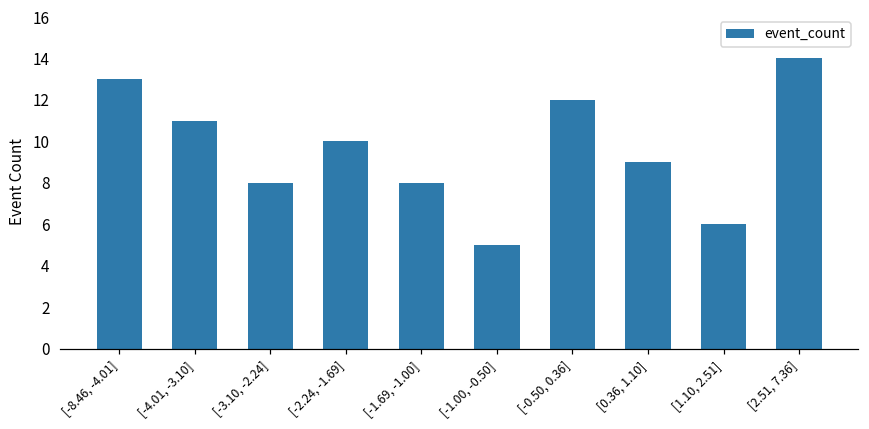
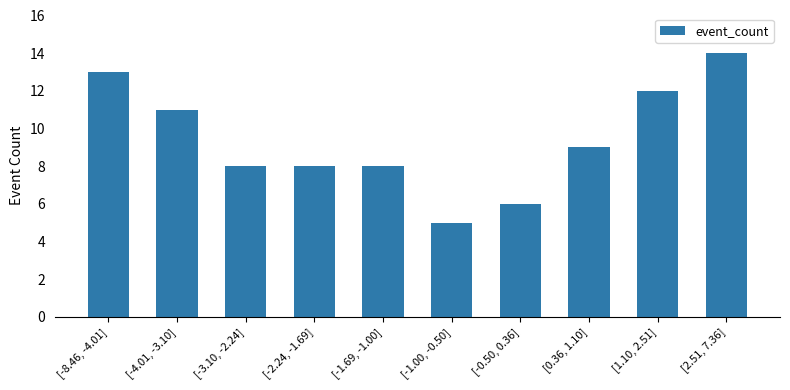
[-2.24, -1.69]: 10 -> 8
[-0.50, 0.36]: 12 -> 6
[1.10, 2.51]: 6 -> 12
